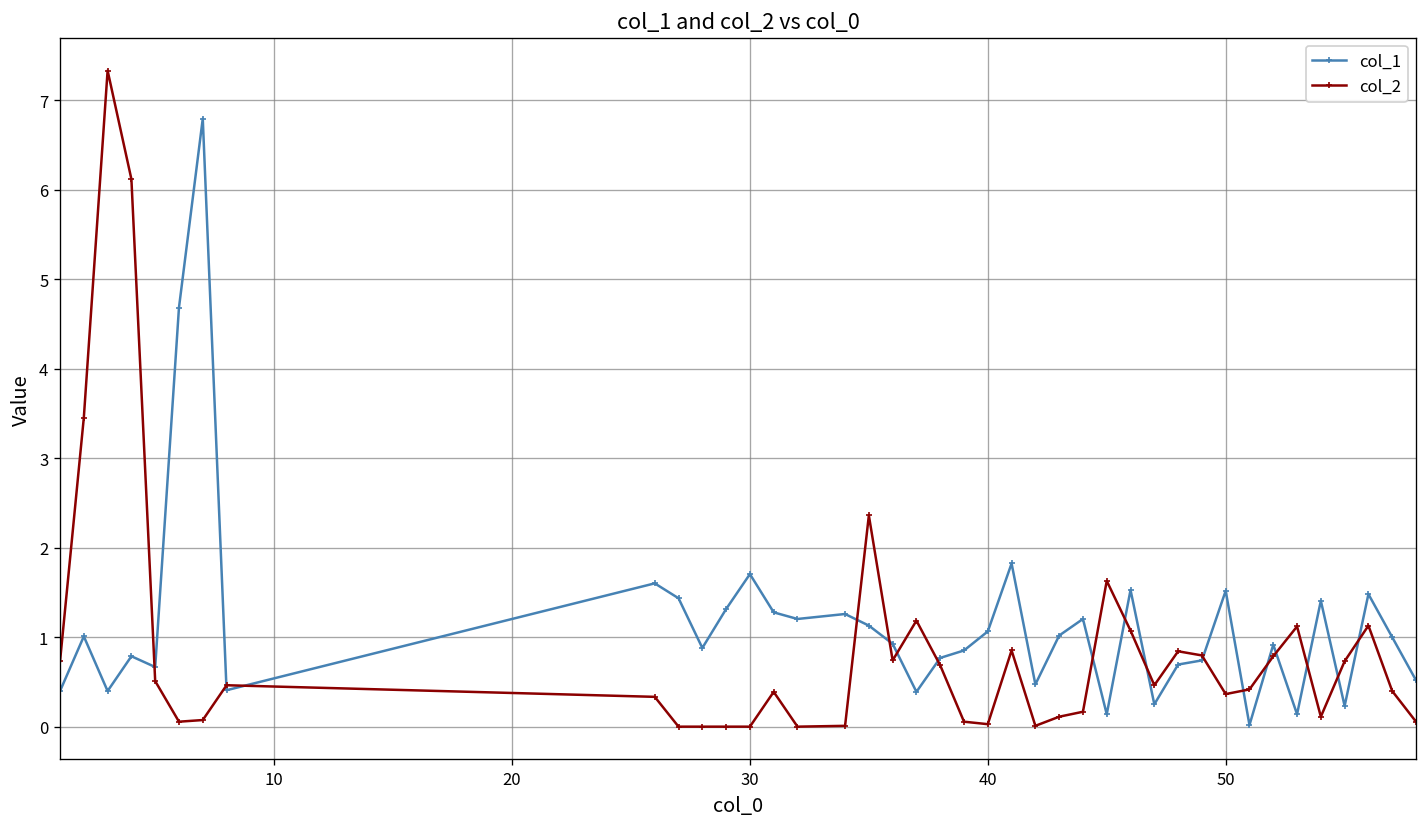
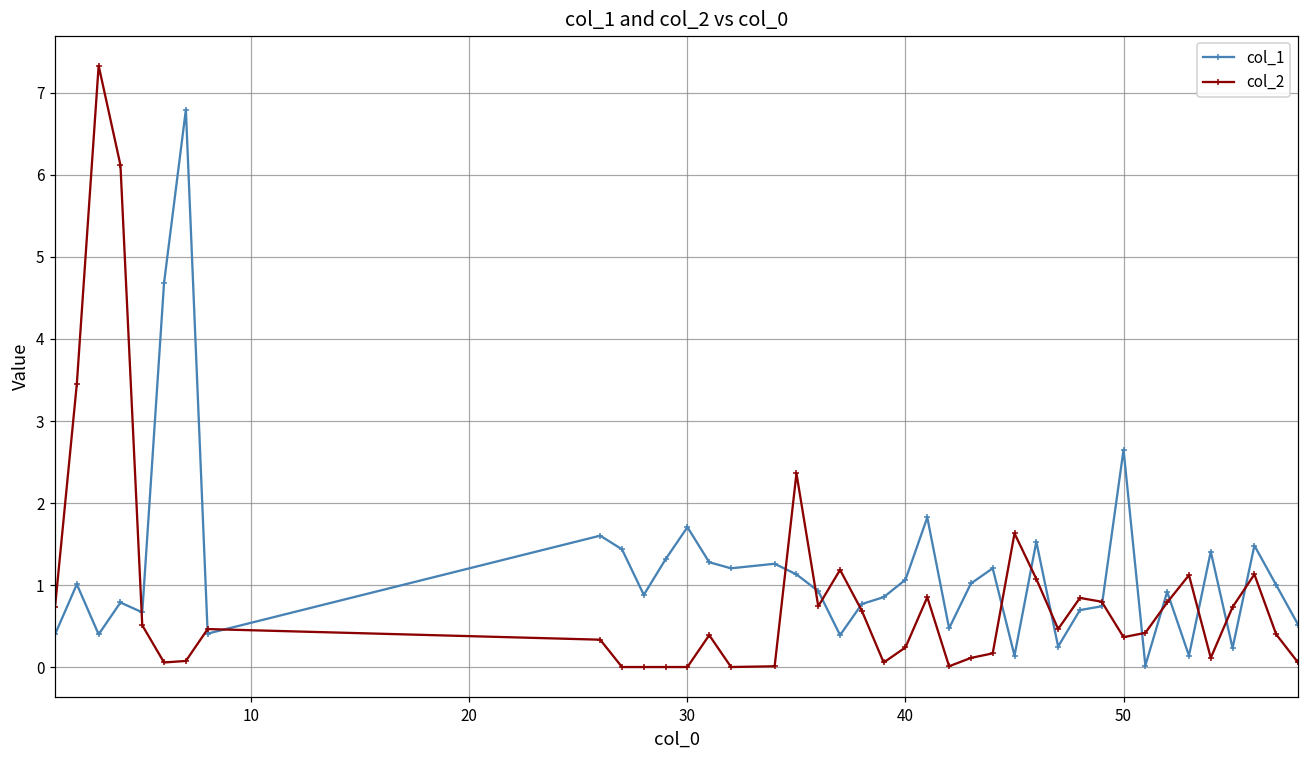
col_2, 40: 0.0 -> 0.2
col_1, 50: 1.5 -> 2.6
